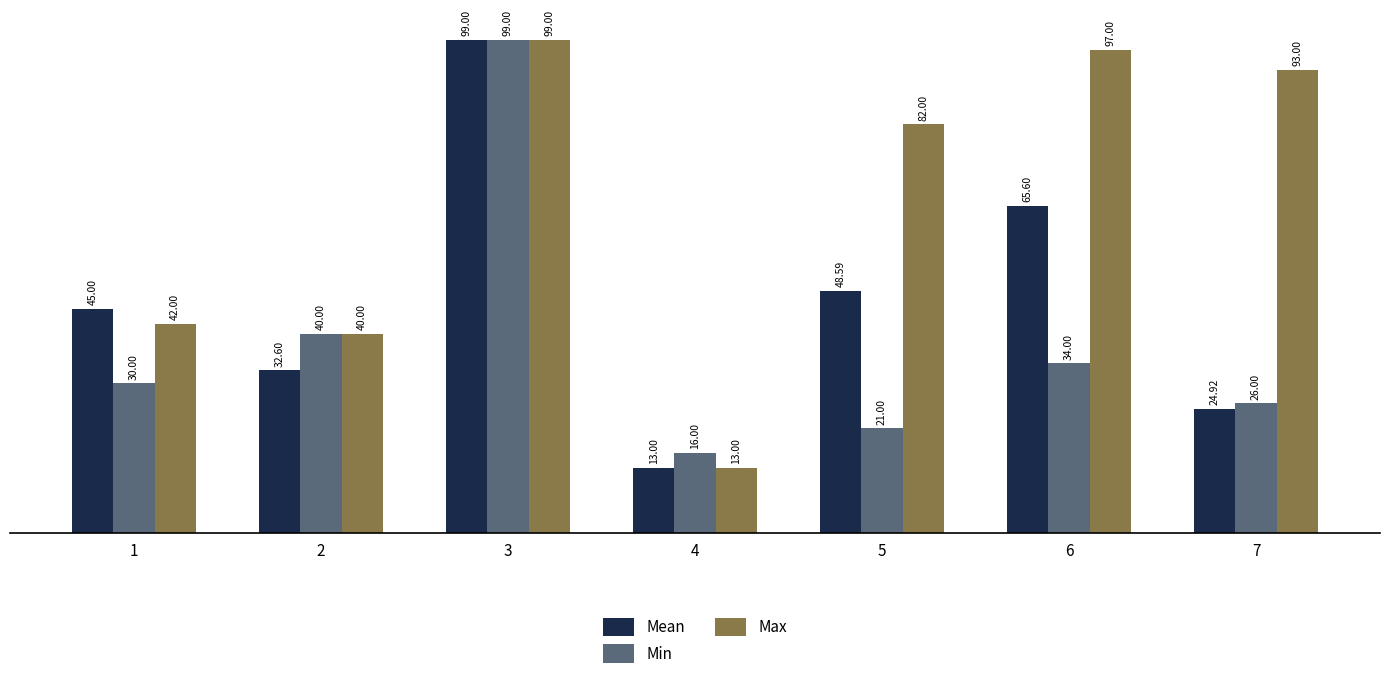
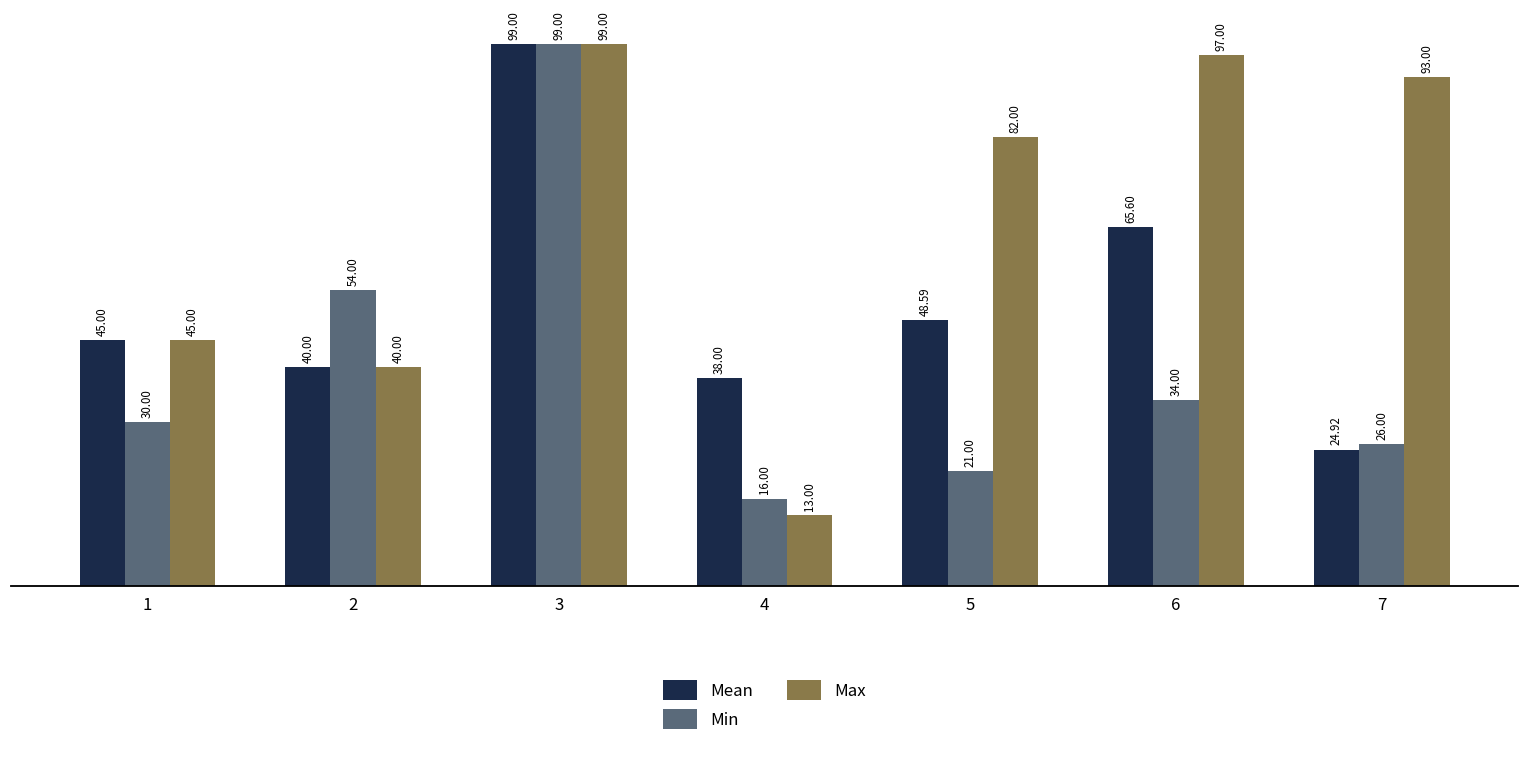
Max, 1: 42.00 -> 45.00
Mean, 2: 32.60 -> 40.00
Min, 2: 40.00 -> 54.00
Mean, 4: 13.00 -> 38.00
